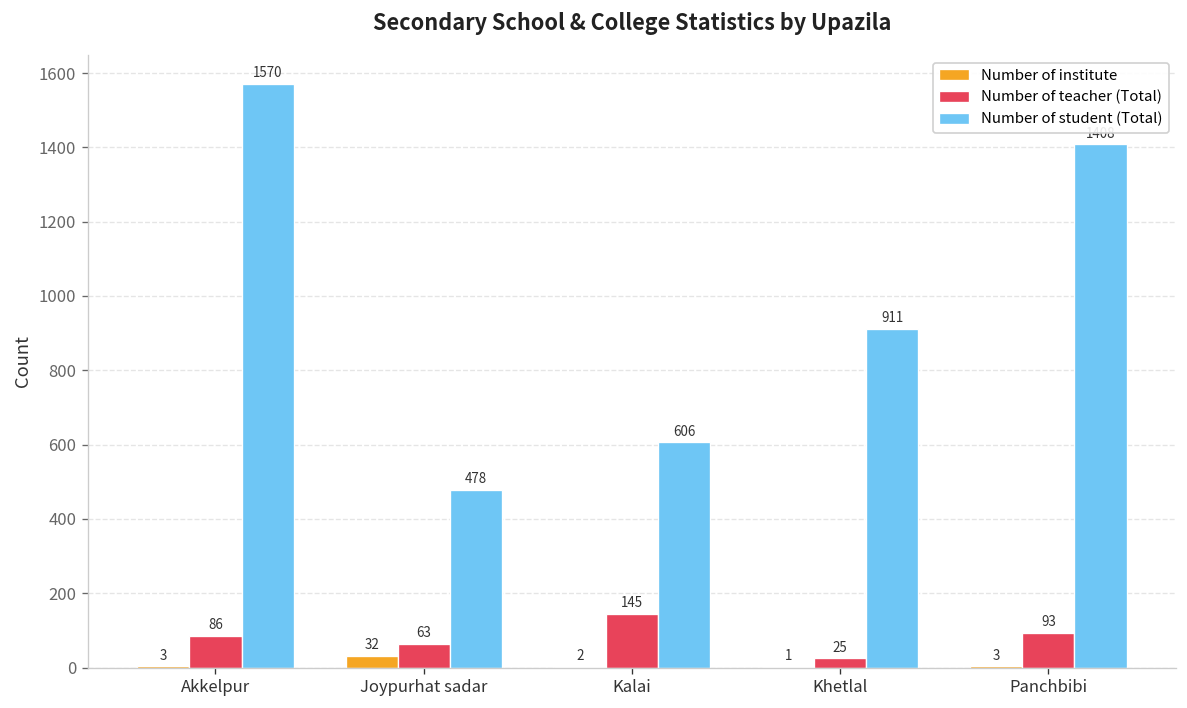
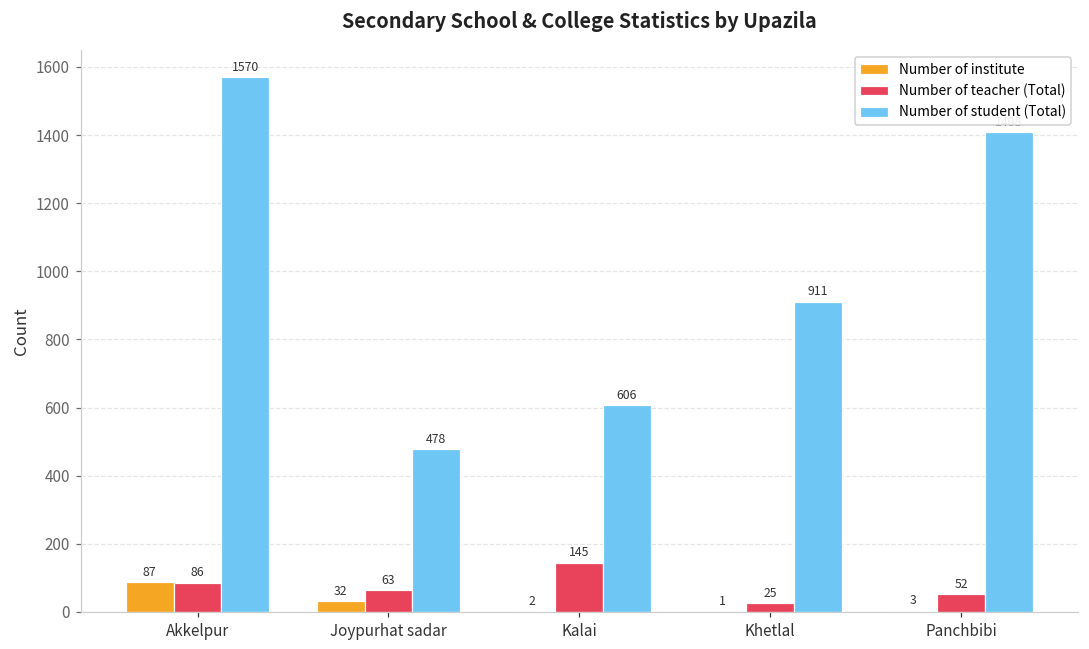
Number of institute, Akkelpur: 3 -> 87
Number of teacher (Total), Panchbibi: 93 -> 52
